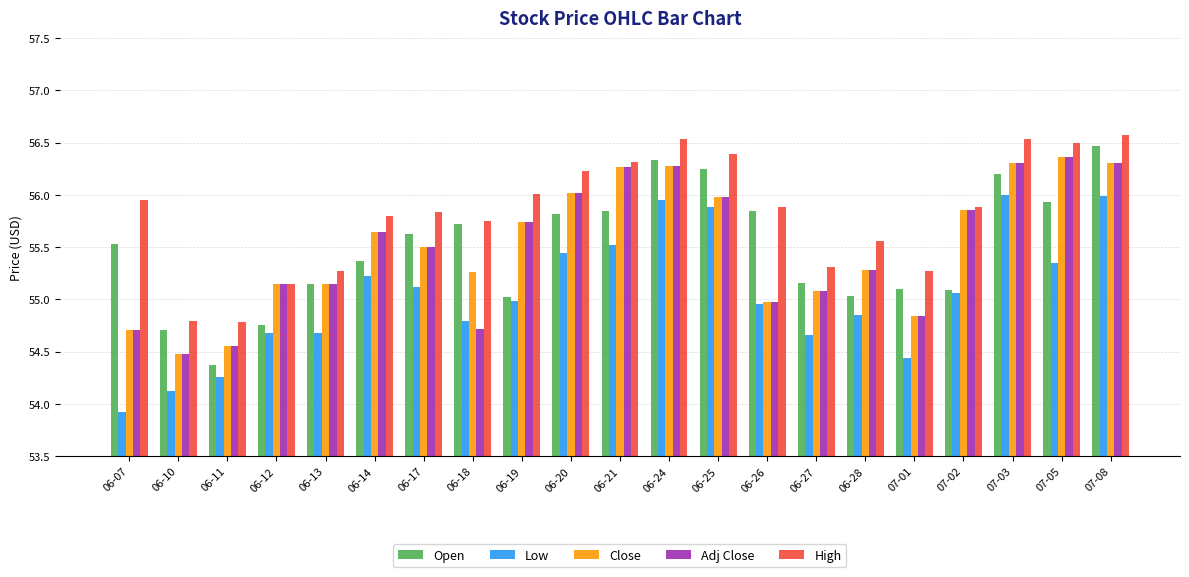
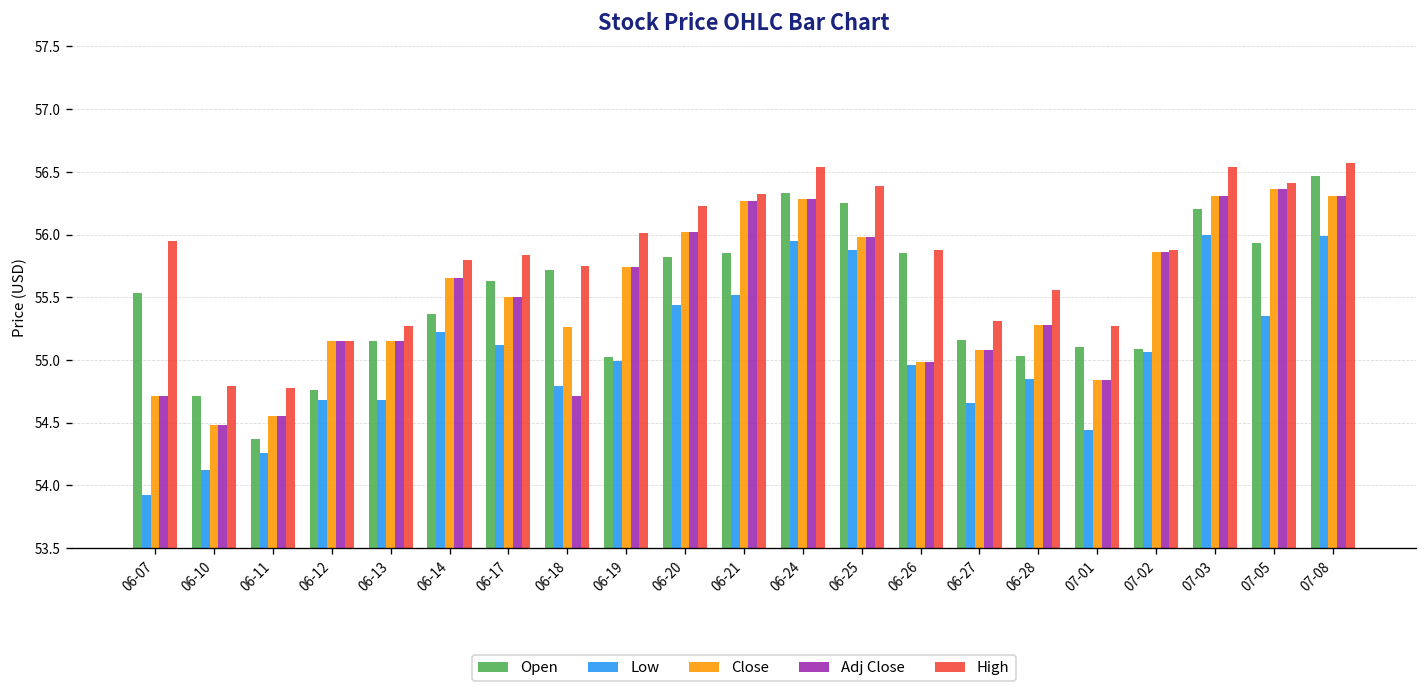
High, 07-05: 56.50 -> 56.41
